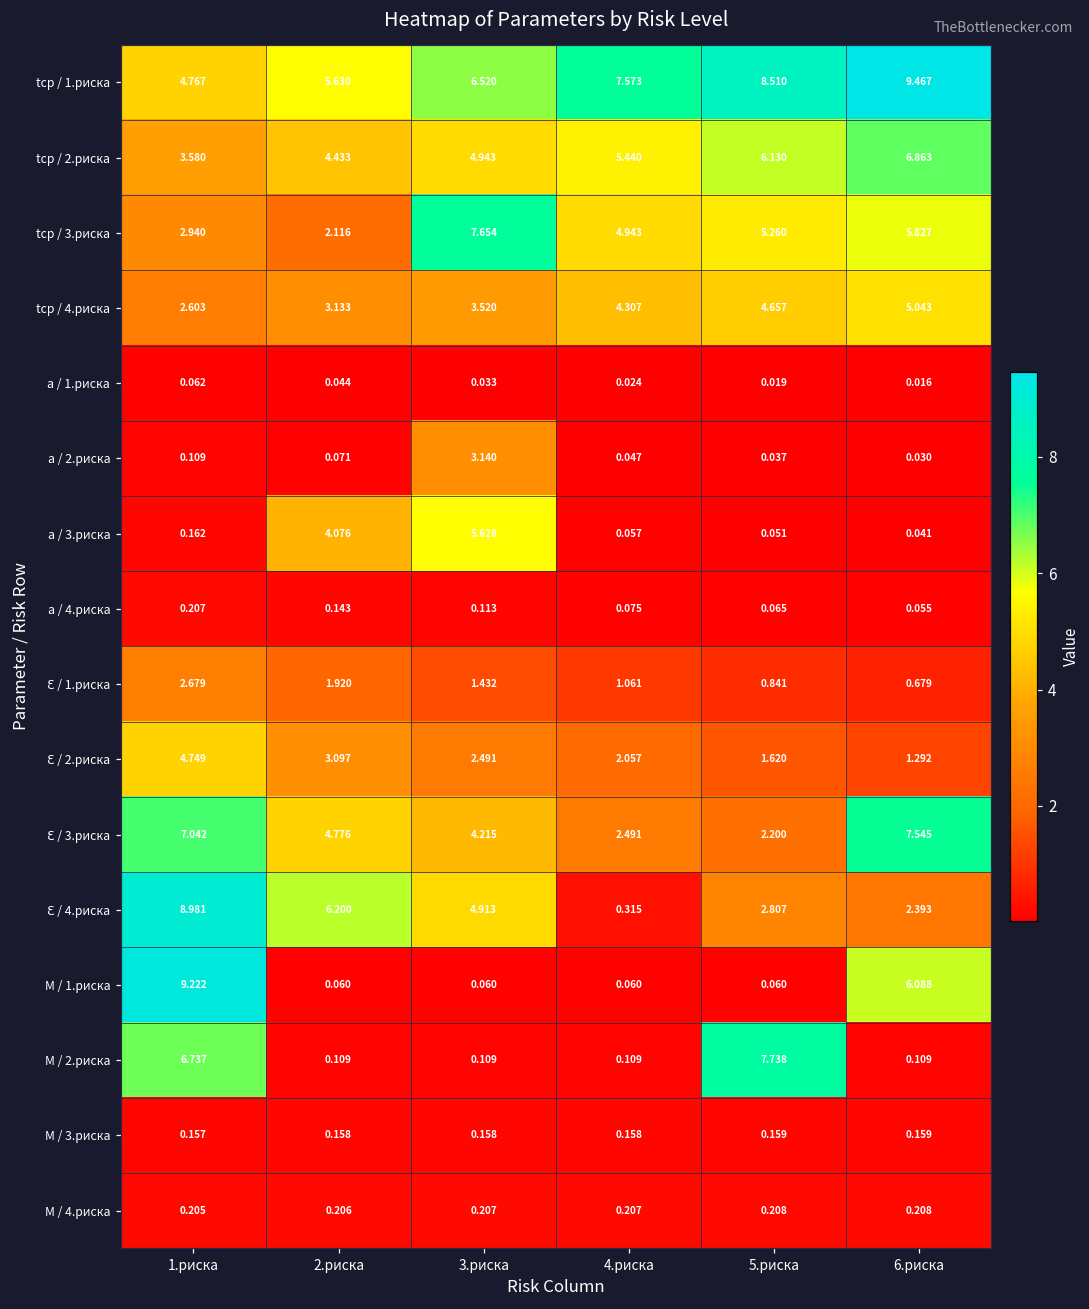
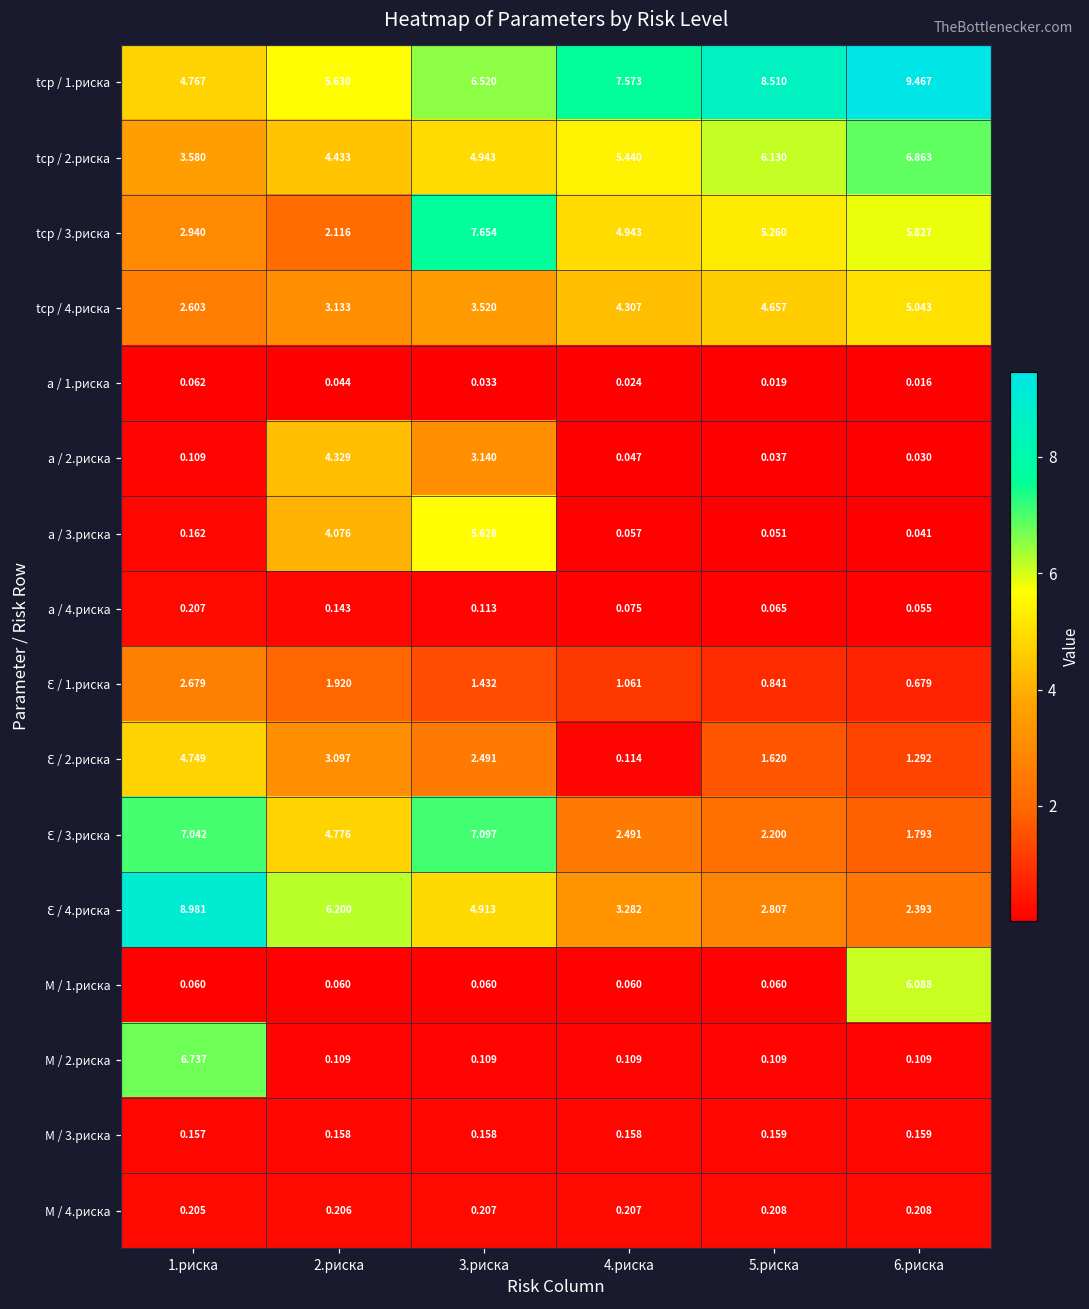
a / 2.риска, 2.риска: 0.071 -> 4.329
Ɛ / 2.риска, 4.риска: 2.057 -> 0.114
Ɛ / 3.риска, 3.риска: 4.215 -> 7.097
Ɛ / 3.риска, 6.риска: 7.545 -> 1.793
Ɛ / 4.риска, 4.риска: 0.315 -> 3.282
M / 1.риска, 1.риска: 9.222 -> 0.060
M / 2.риска, 5.риска: 7.738 -> 0.109
